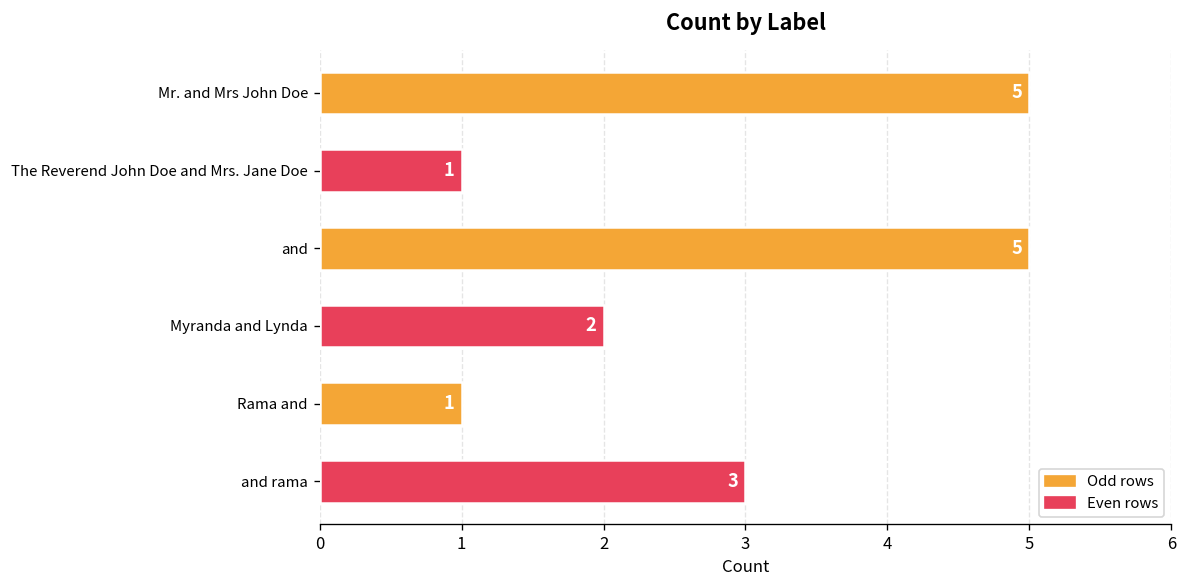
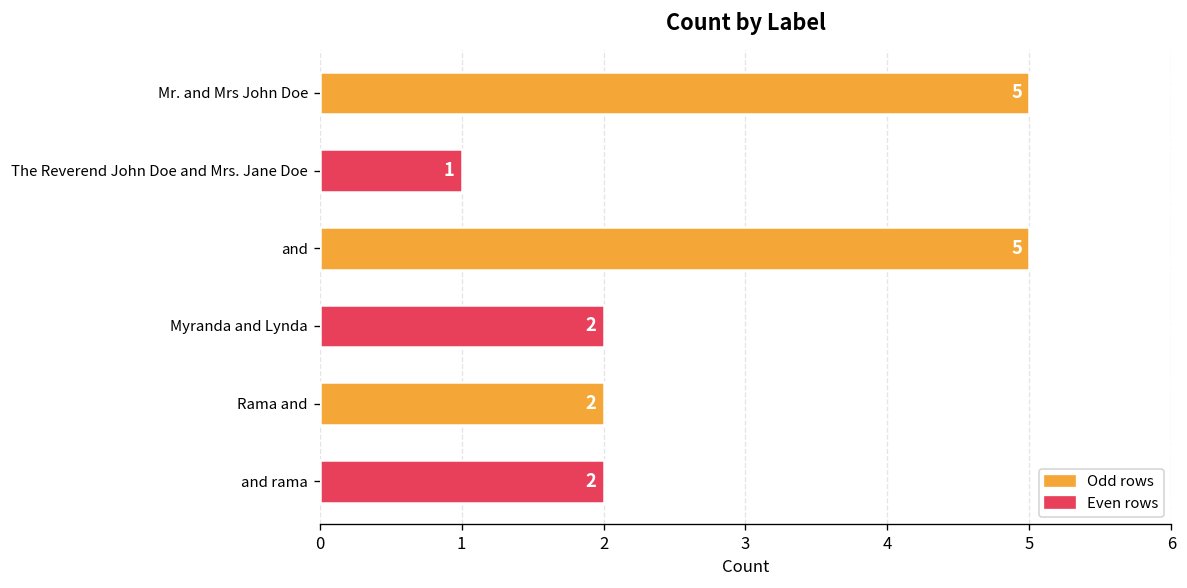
Rama and: 1 -> 2
and rama: 3 -> 2
